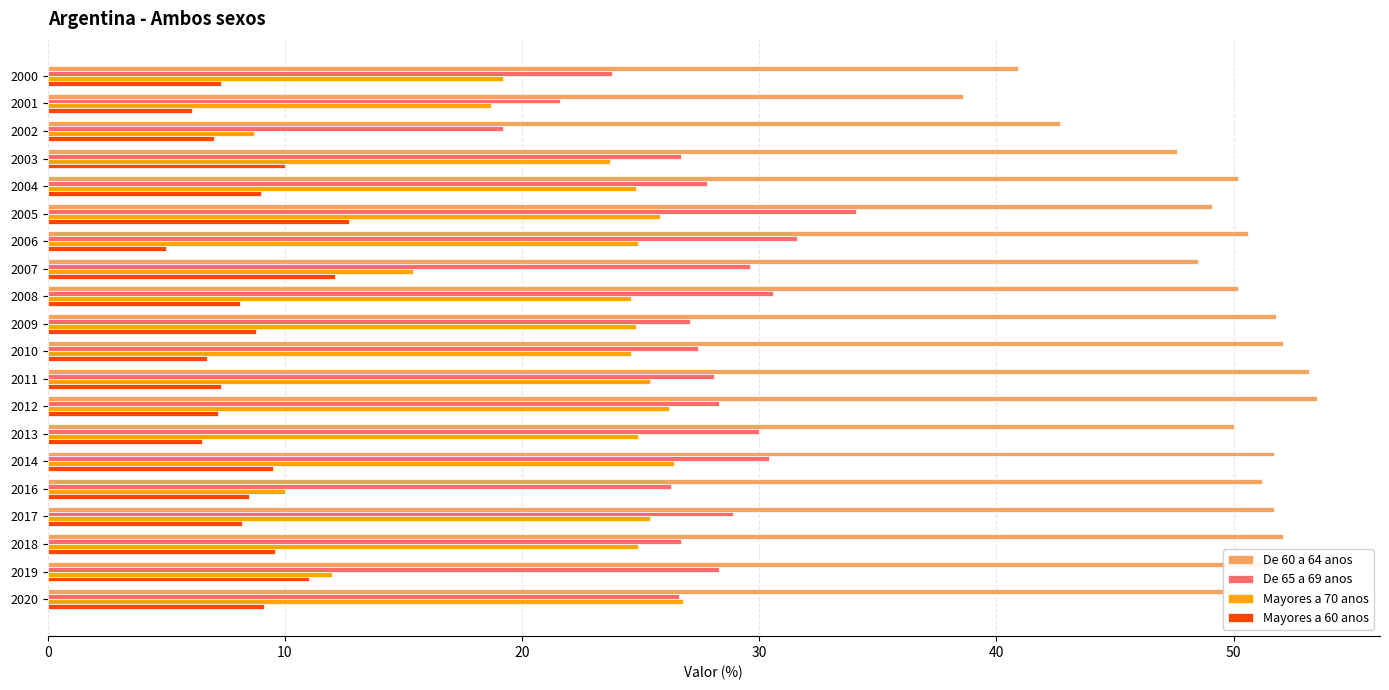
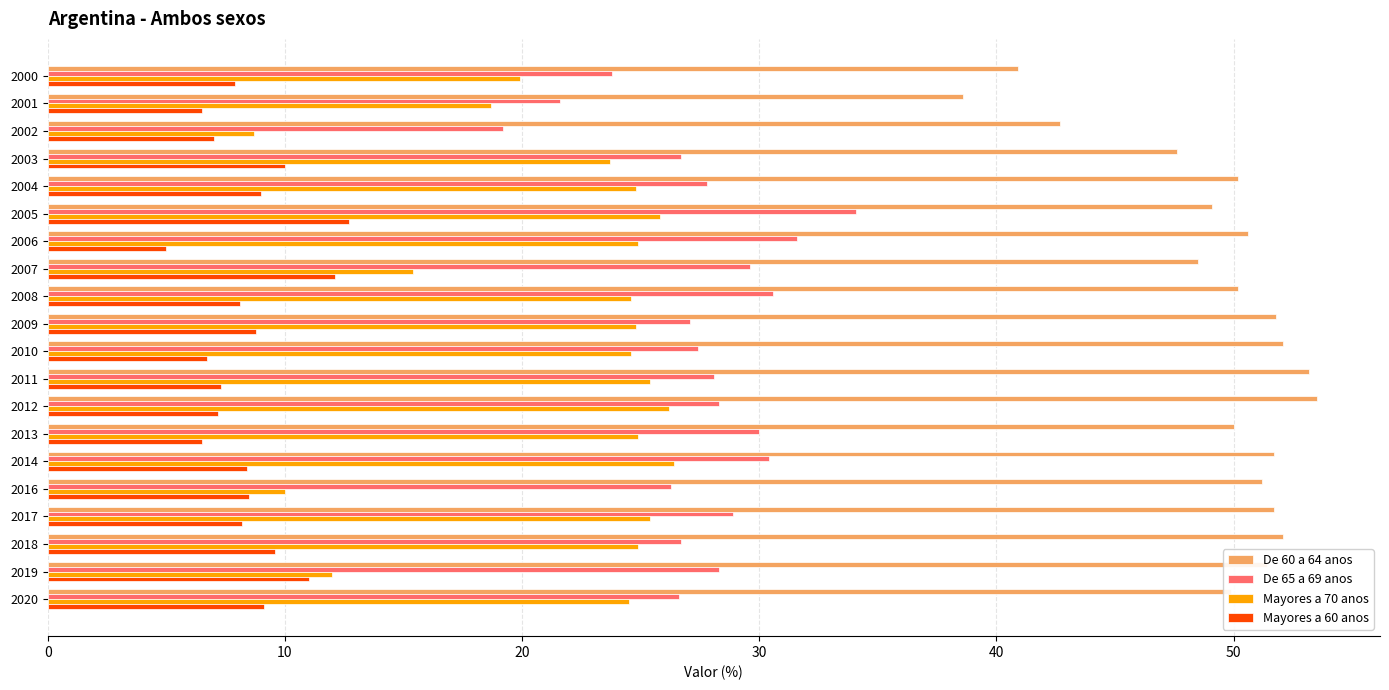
Mayores a 70 anos, 2000: 19.2 -> 19.9
Mayores a 60 anos, 2000: 7.3 -> 7.9
Mayores a 60 anos, 2001: 6.1 -> 6.5
Mayores a 60 anos, 2014: 9.5 -> 8.4
Mayores a 70 anos, 2020: 26.8 -> 24.5
